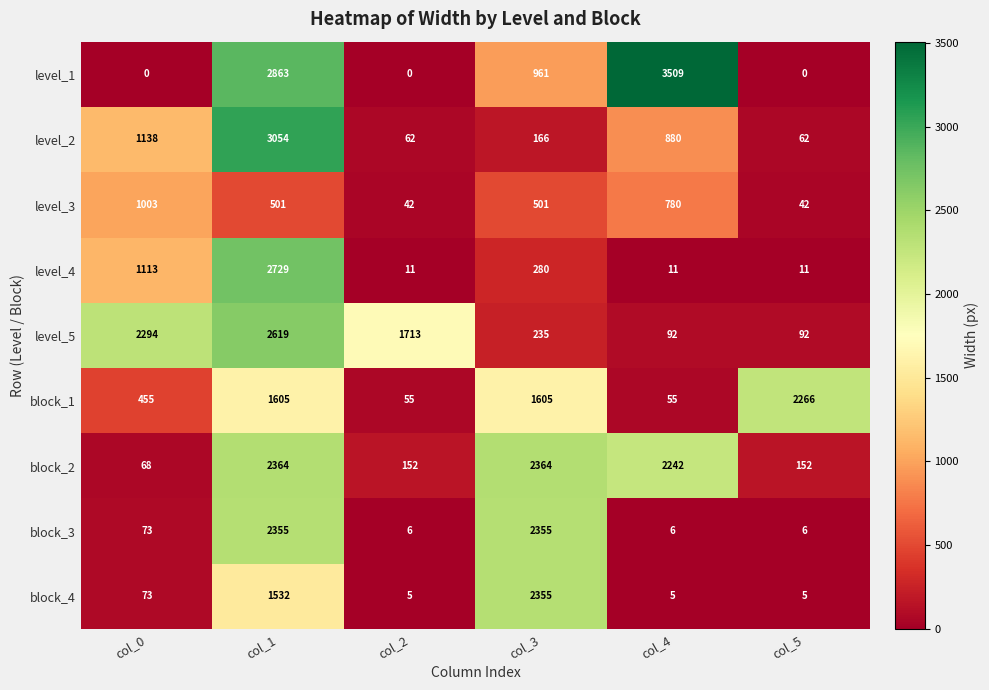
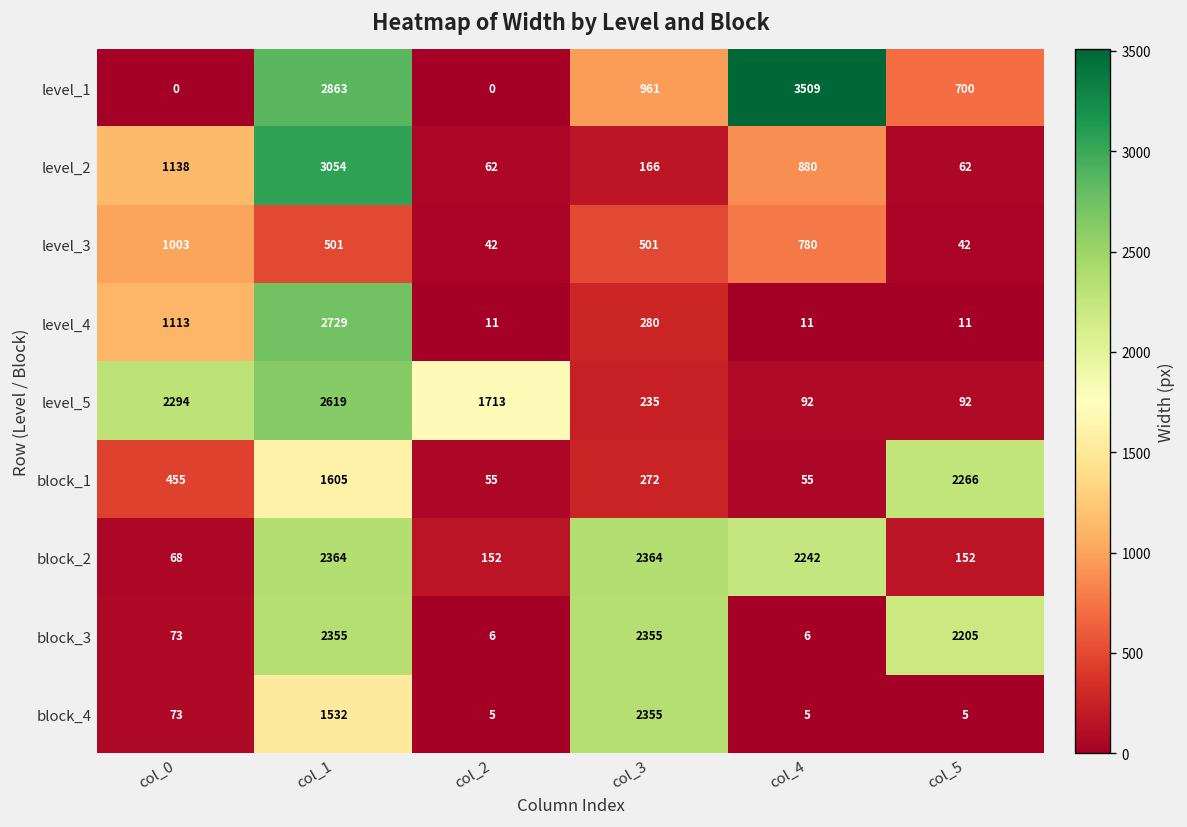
level_1, col_5: 0 -> 700
block_1, col_3: 1605 -> 272
block_3, col_5: 6 -> 2205
